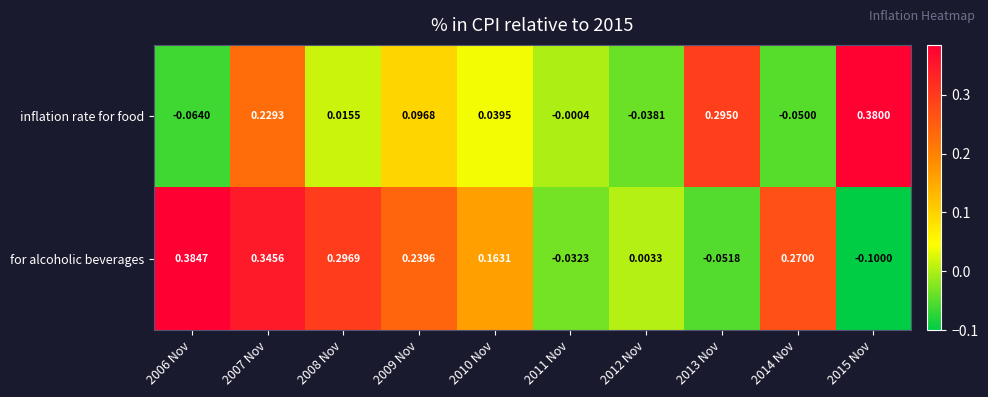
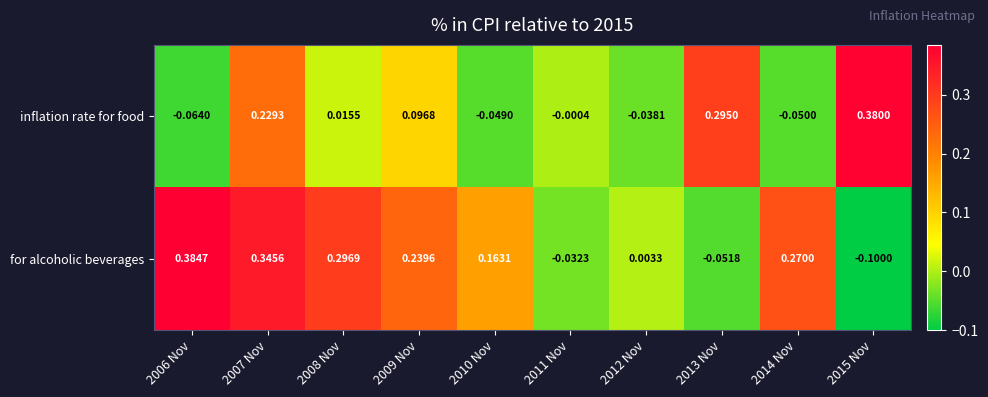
inflation rate for food, 2010 Nov: 0.0395 -> -0.0490
